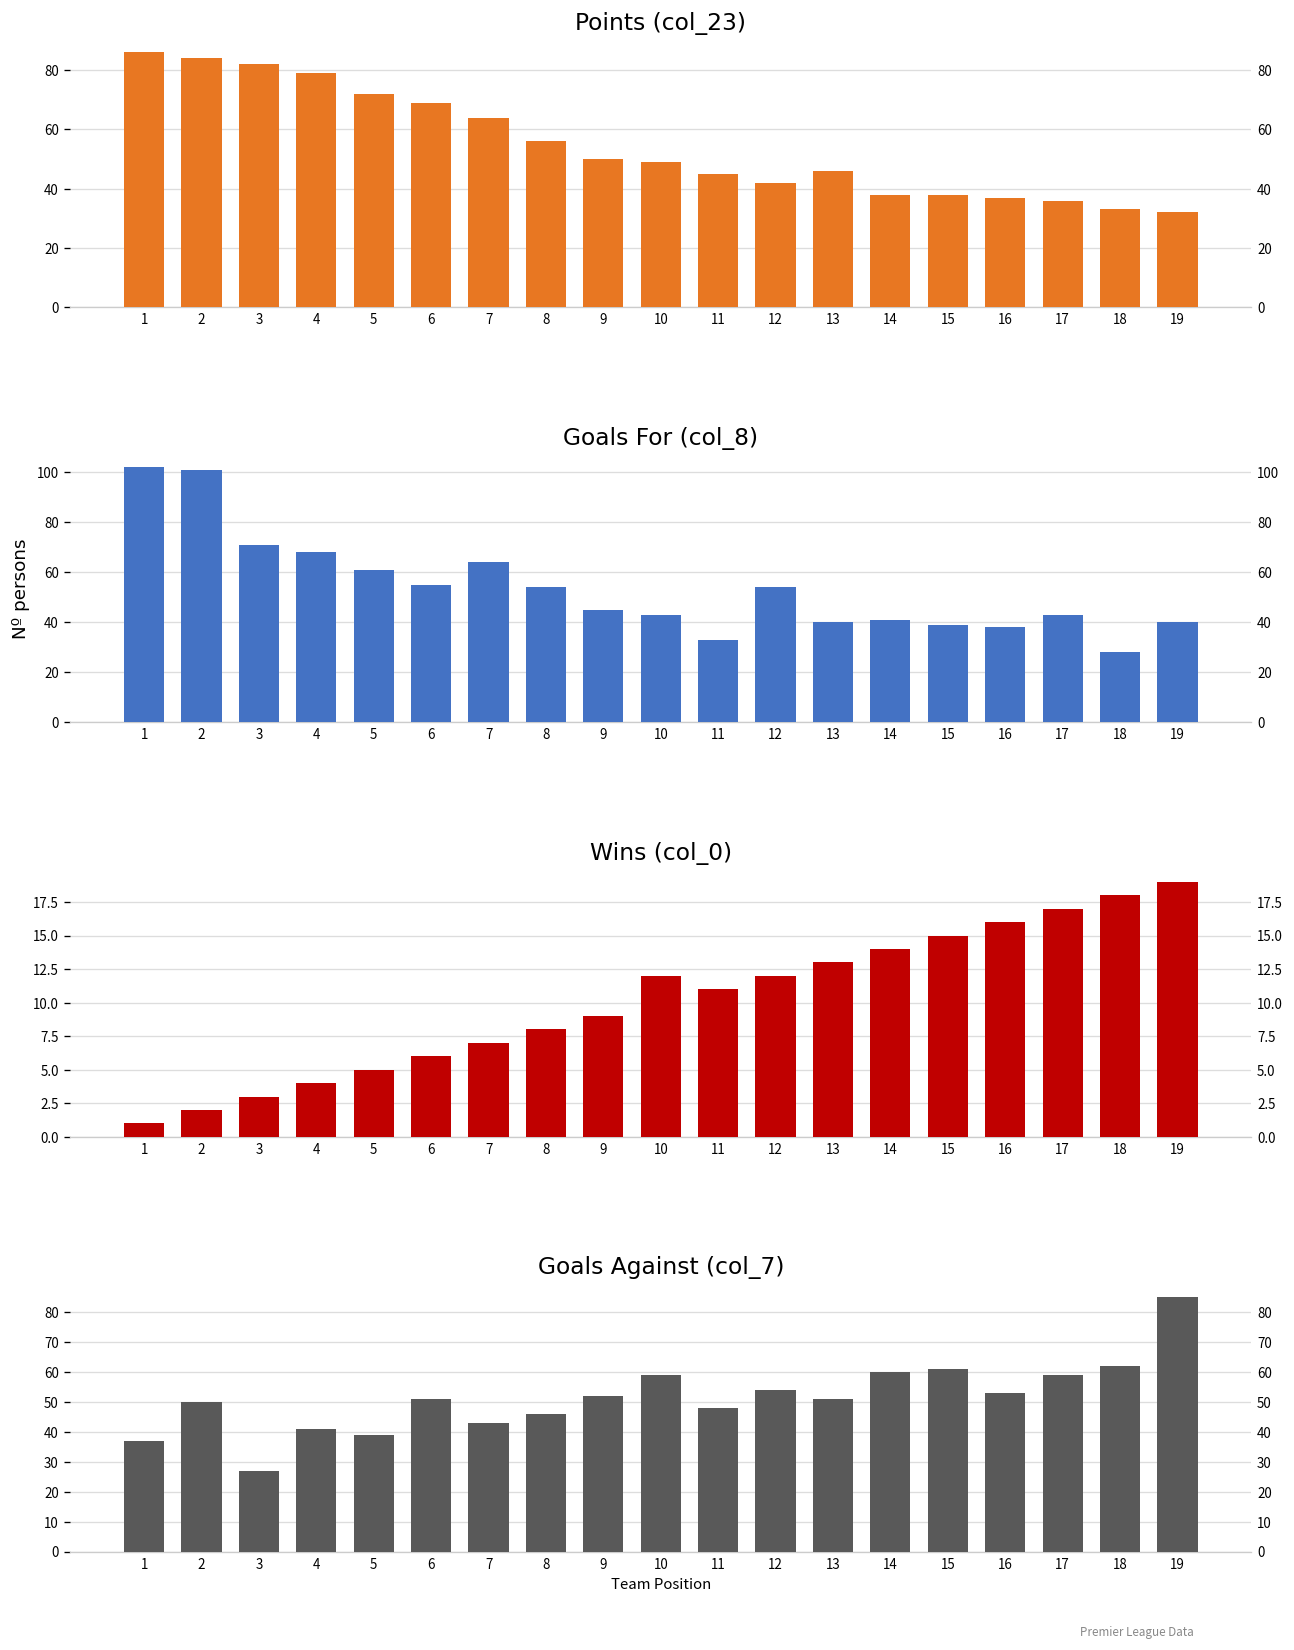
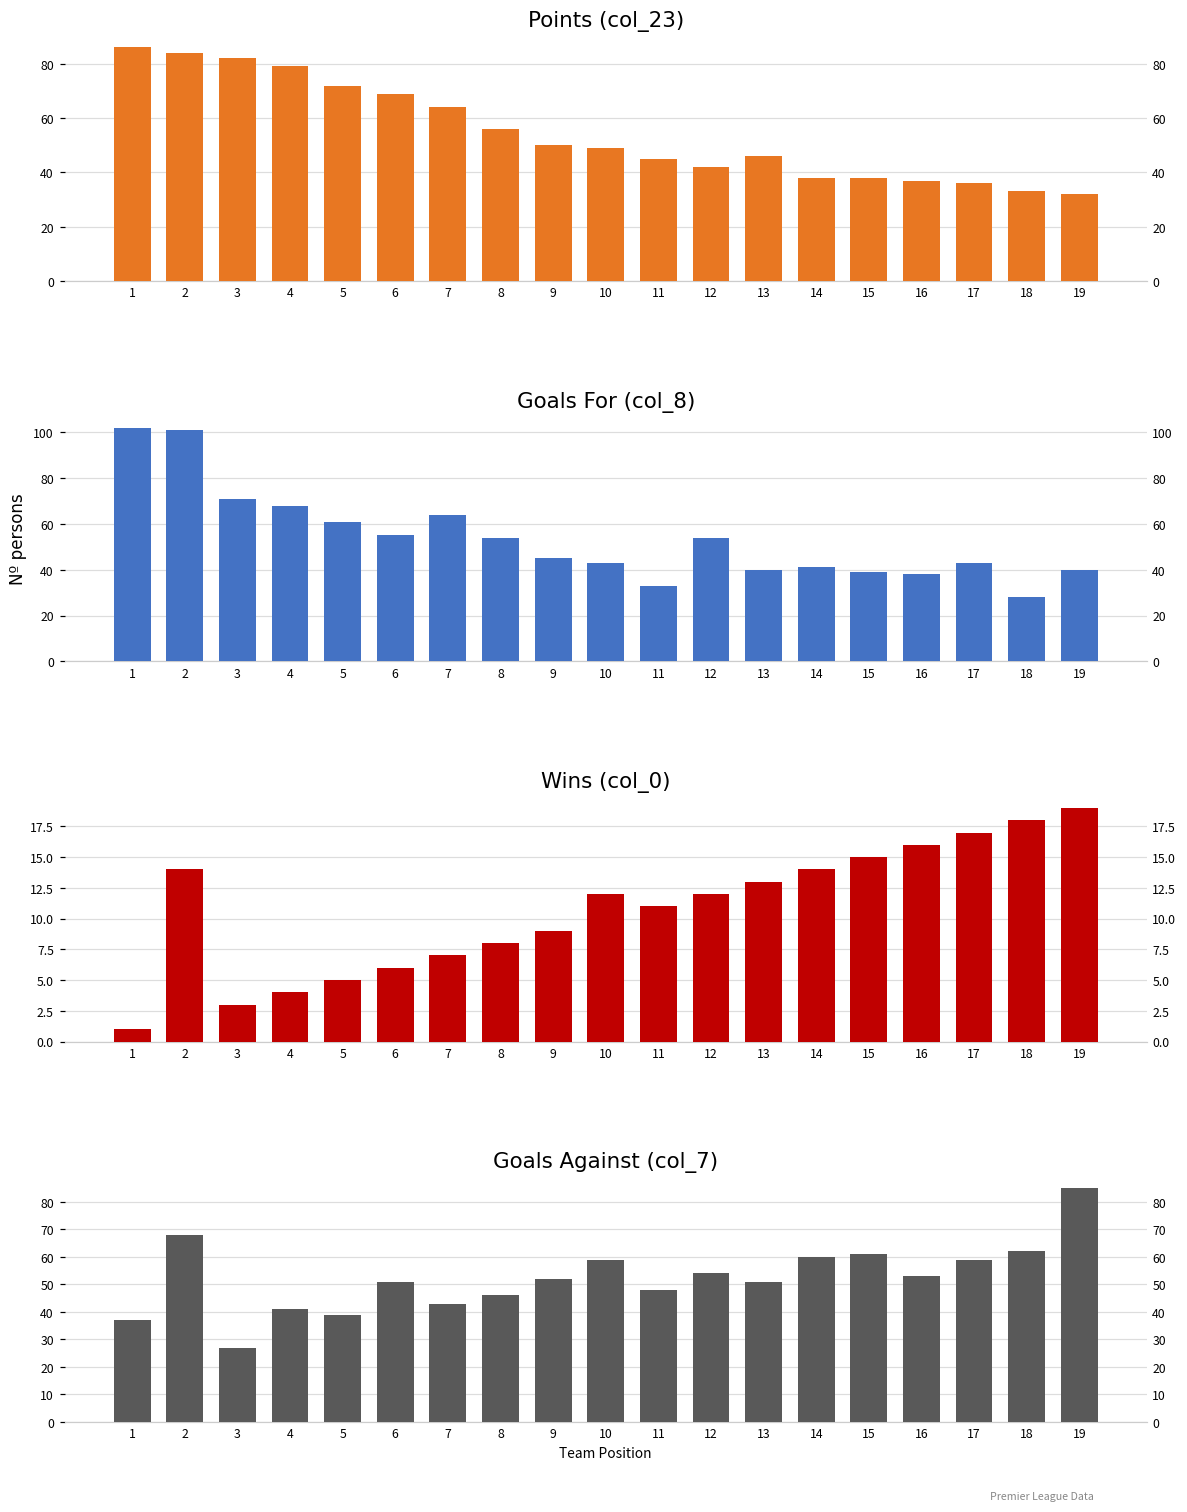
Wins (col_0), 2: 2 -> 14
Goals Against (col_7), 2: 50 -> 68
